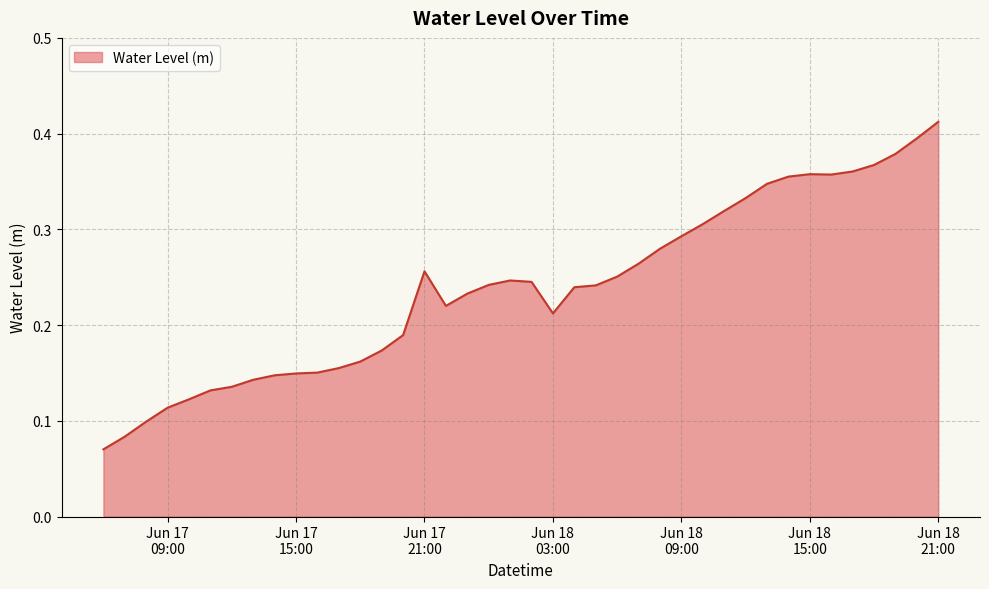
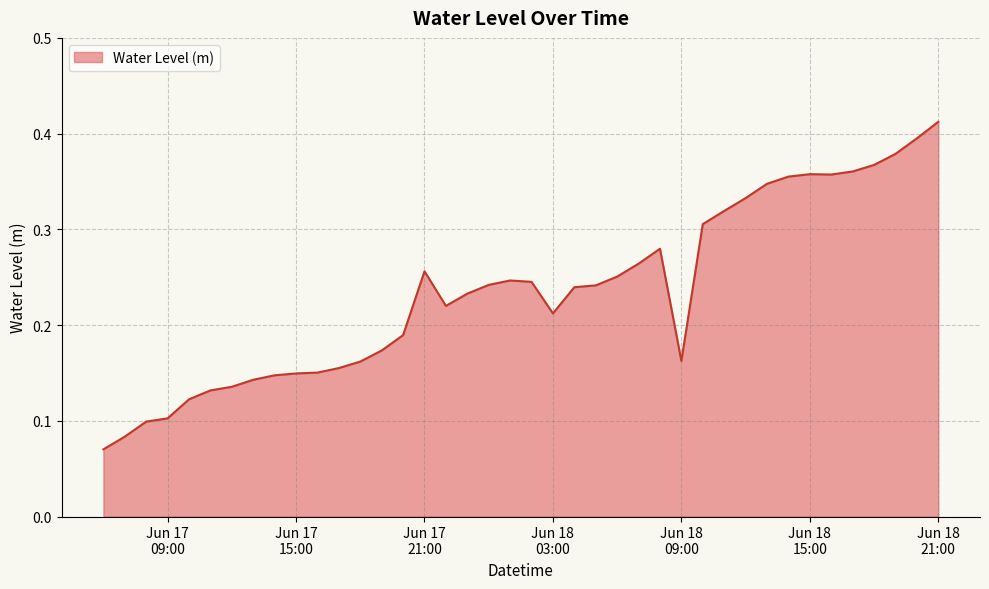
Jun 17 09:00: 0.11 -> 0.10
Jun 18 09:00: 0.29 -> 0.16
